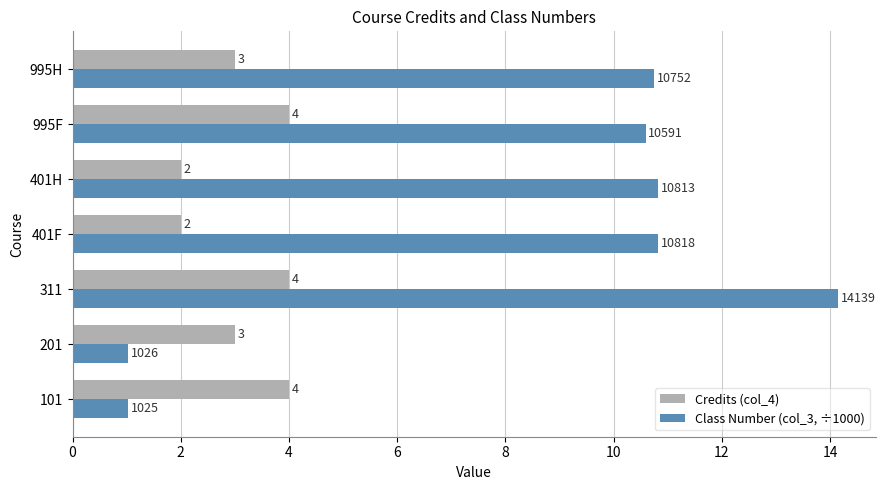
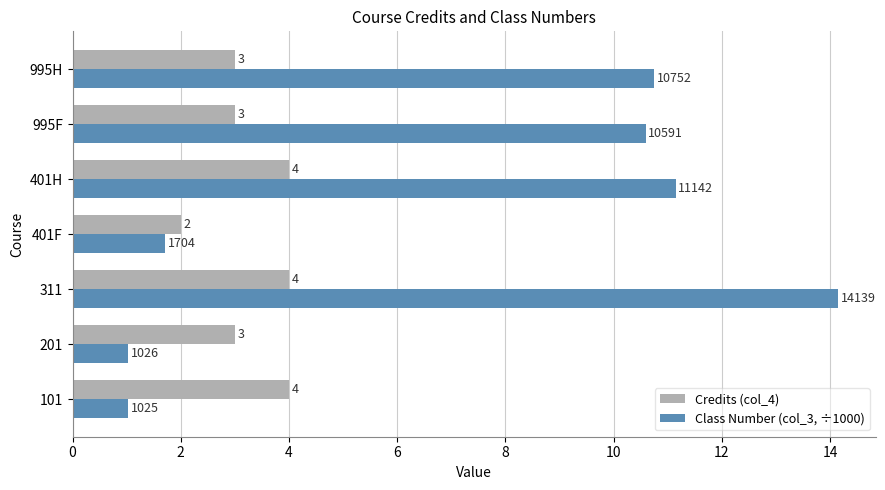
Credits (col_4), 995F: 4 -> 3
Credits (col_4), 401H: 2 -> 4
Class Number (col_3, ÷1000), 401H: 10813 -> 11142
Class Number (col_3, ÷1000), 401F: 10818 -> 1704
